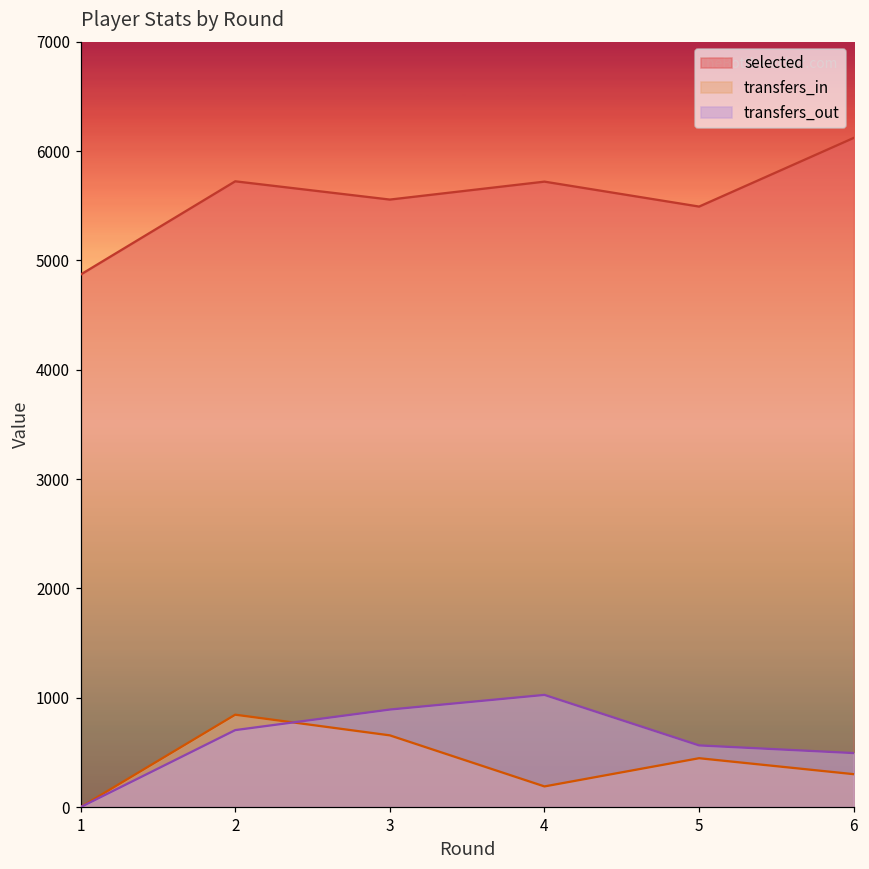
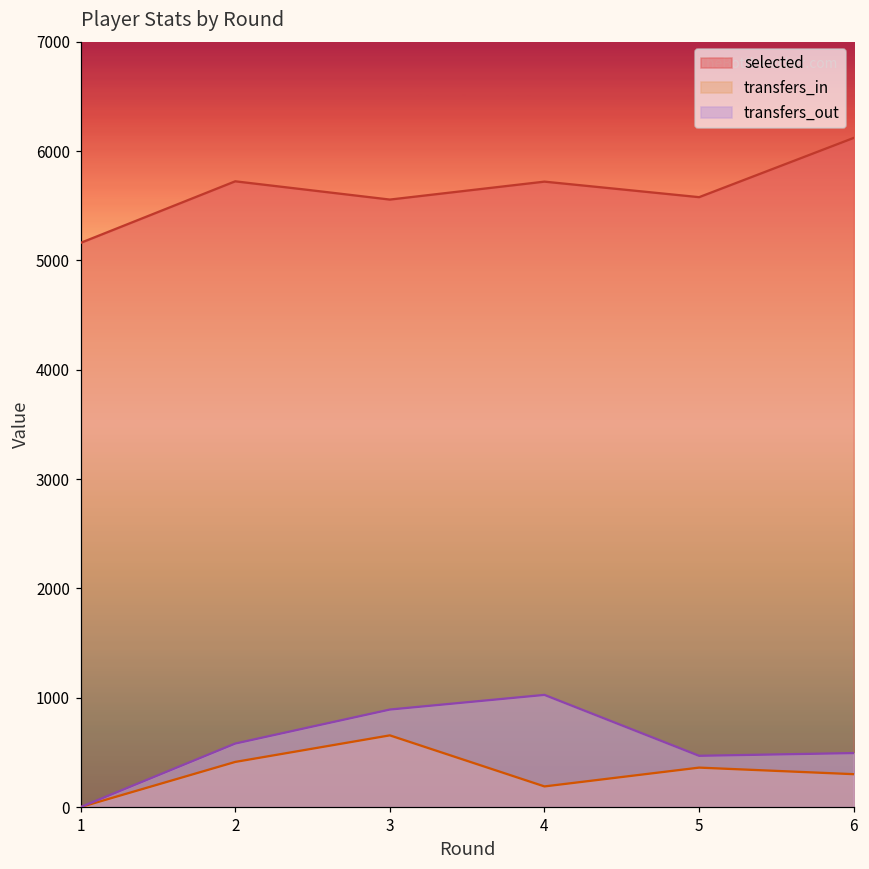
selected, 1: 4900 -> 5200
transfers_in, 2: 800 -> 400
transfers_out, 2: 700 -> 600
selected, 5: 5500 -> 5600
transfers_in, 5: 450 -> 360
transfers_out, 5: 600 -> 500
